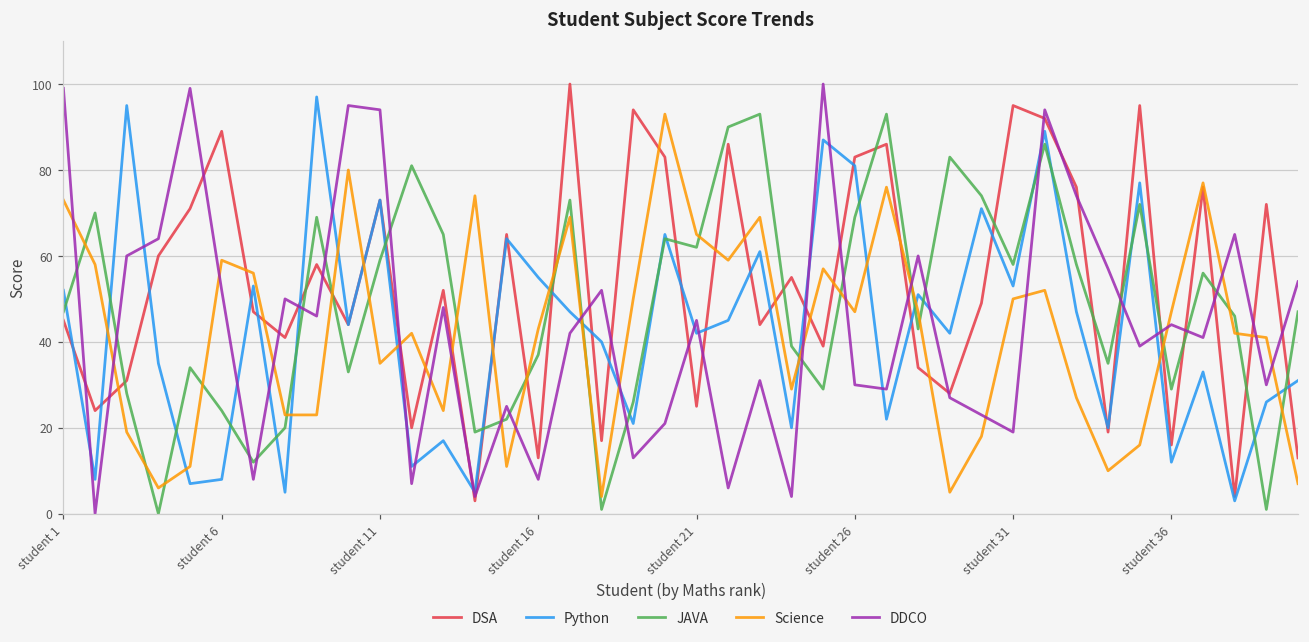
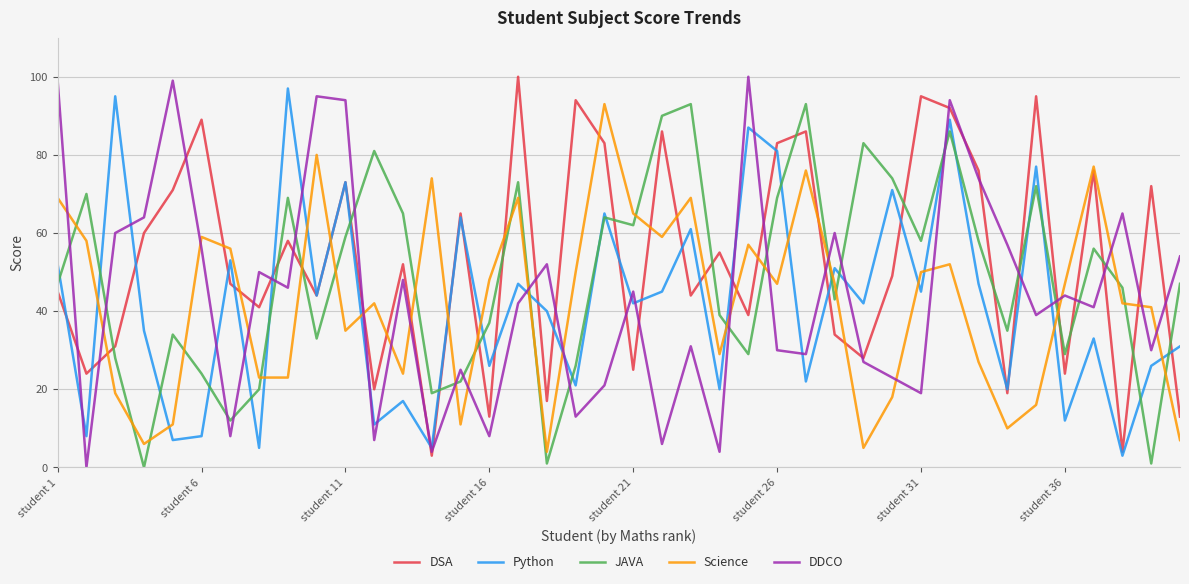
Science, student 1: 73 -> 69
DDCO, student 6: 52 -> 56
Python, student 16: 55 -> 26
Science, student 16: 43 -> 48
Python, student 31: 53 -> 45
DSA, student 36: 16 -> 24
